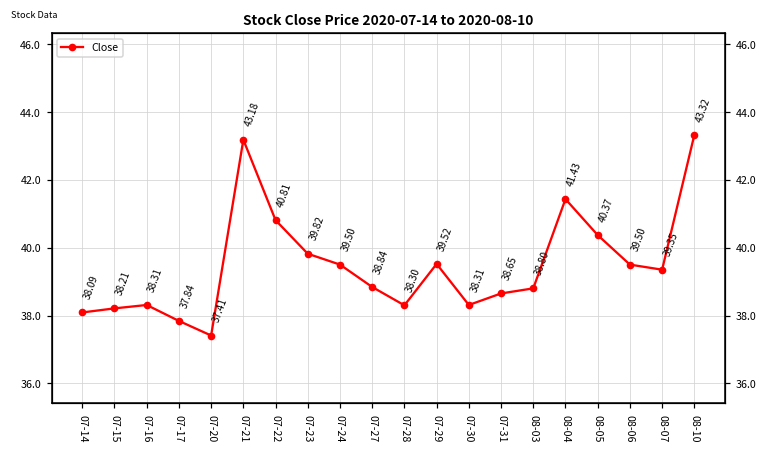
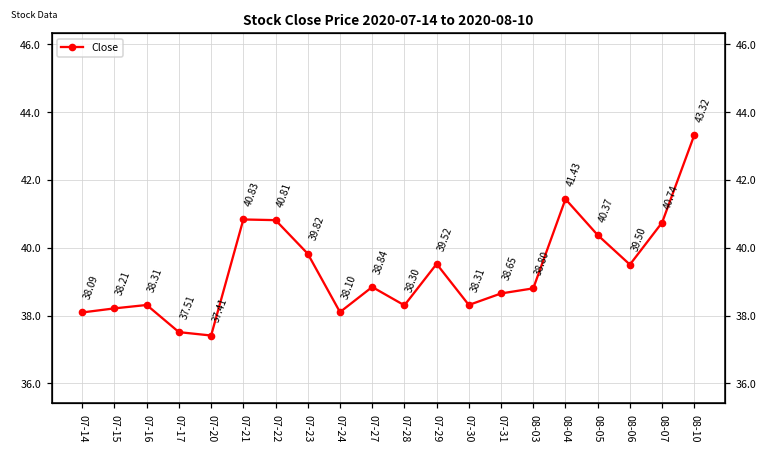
07-17: 37.84 -> 37.51
07-21: 43.18 -> 40.83
07-24: 39.50 -> 38.10
08-07: 39.35 -> 40.74
